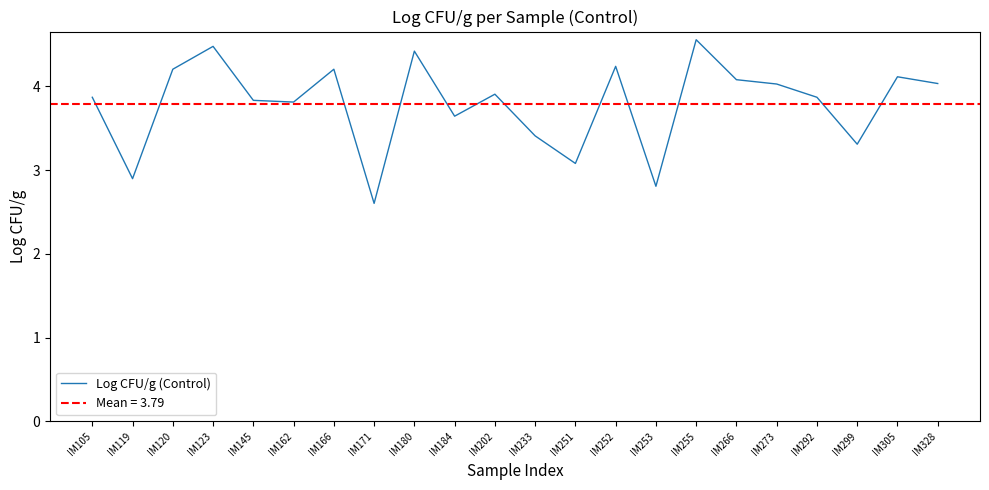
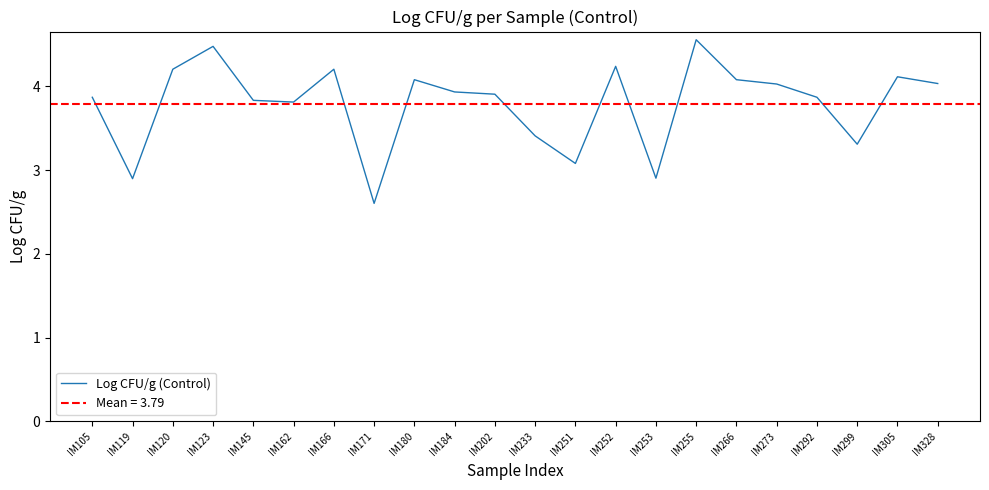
IM180: 4.4 -> 4.1
IM184: 3.6 -> 3.9
IM253: 2.8 -> 2.9
